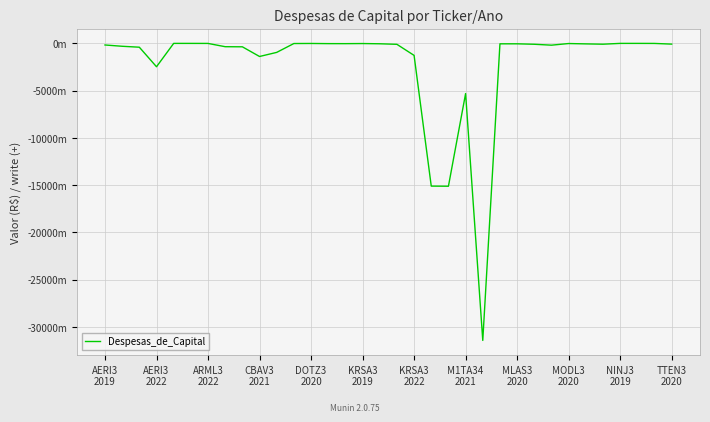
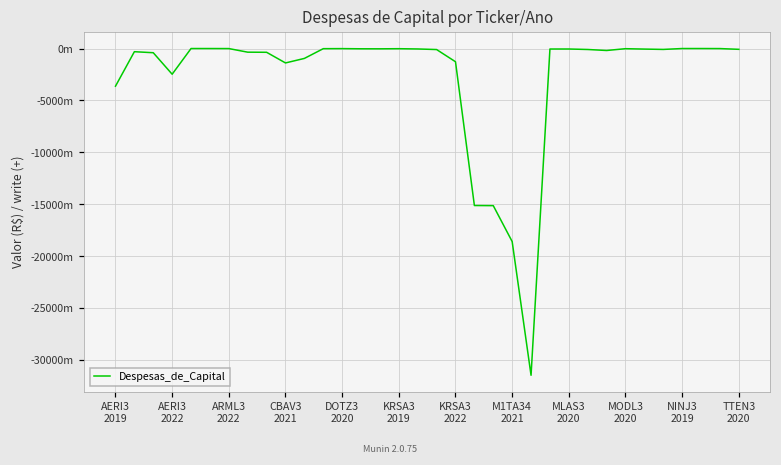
AERI3 2019: 0m -> -4000m
M1TA34 2021: -5000m -> -19000m
